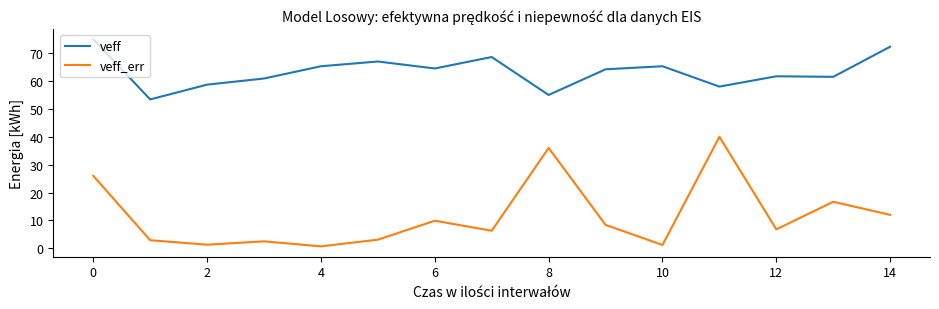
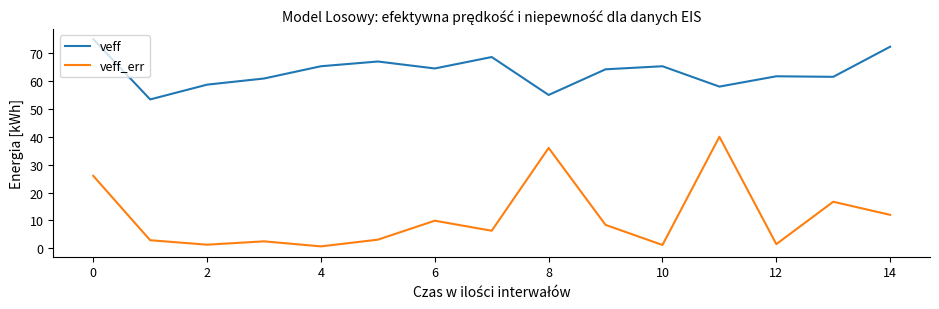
veff_err, 12: 7 -> 2
